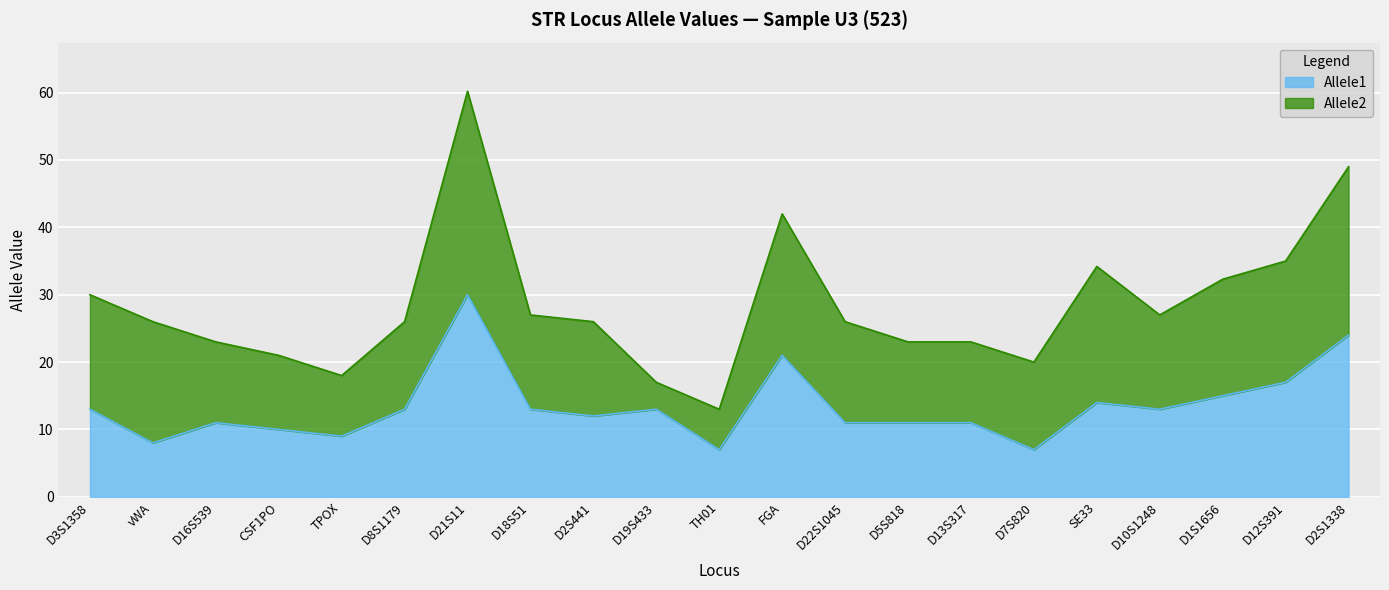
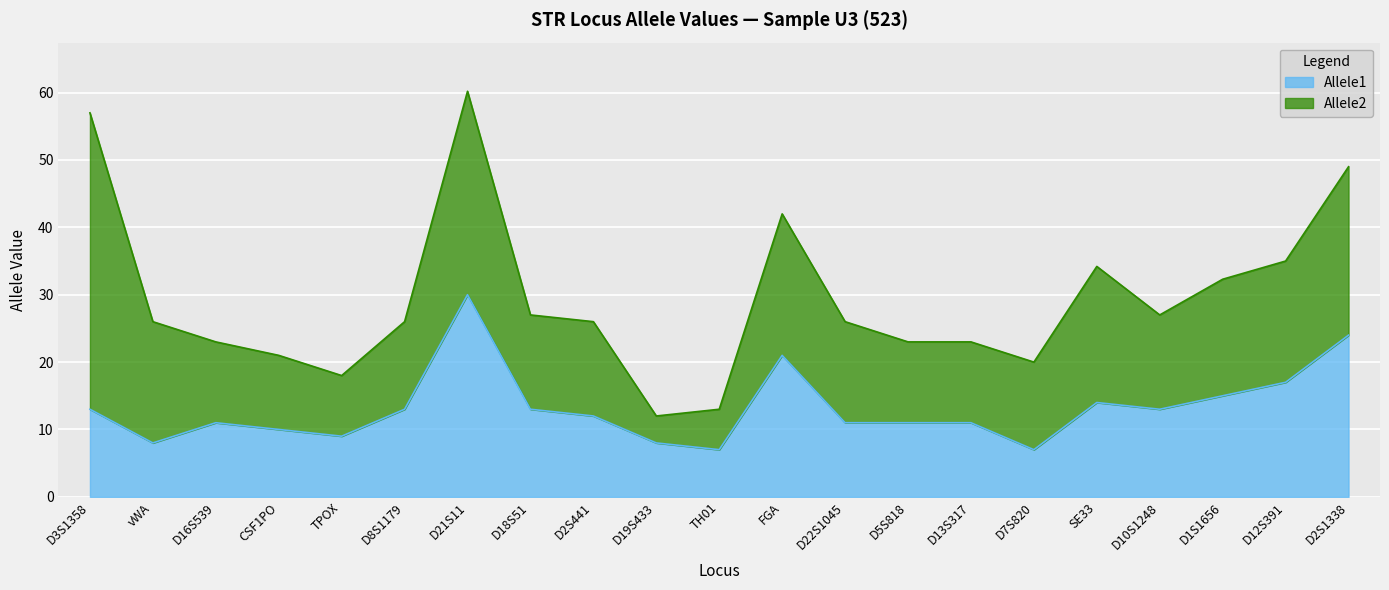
Allele2, D3S1358: 17 -> 44
Allele1, D19S433: 13 -> 8
